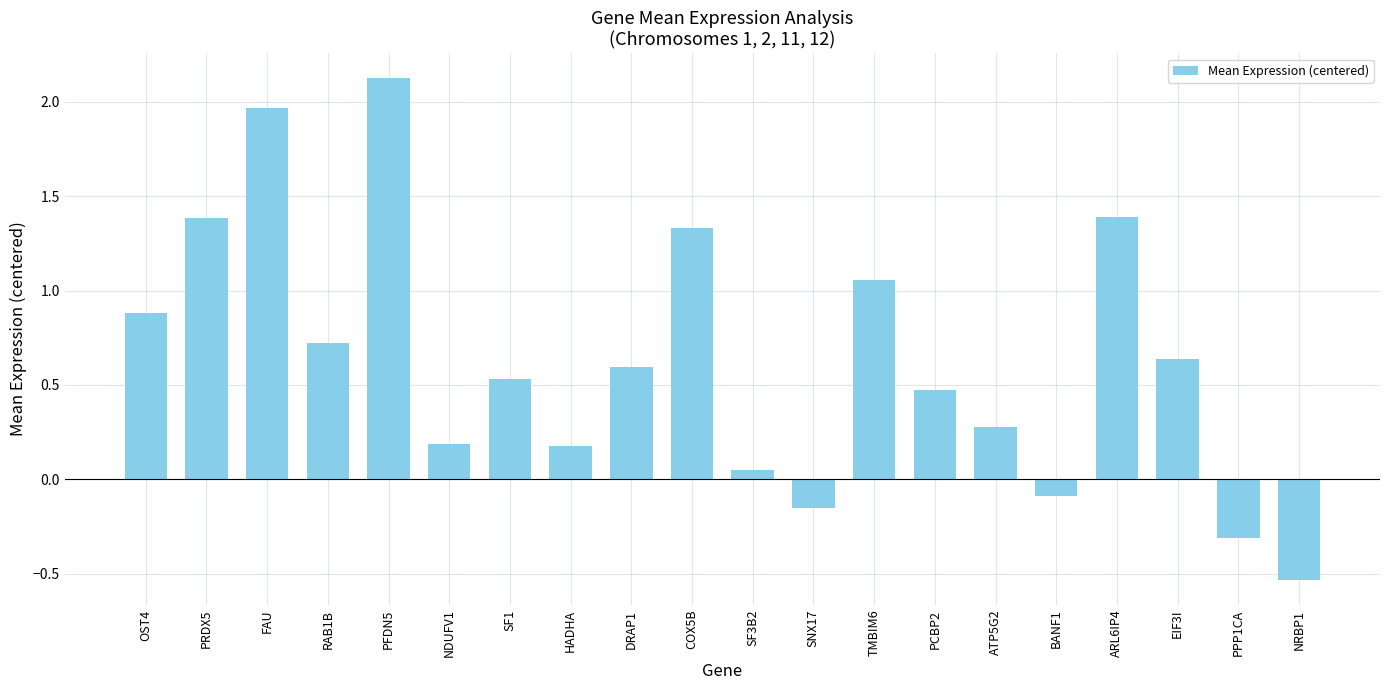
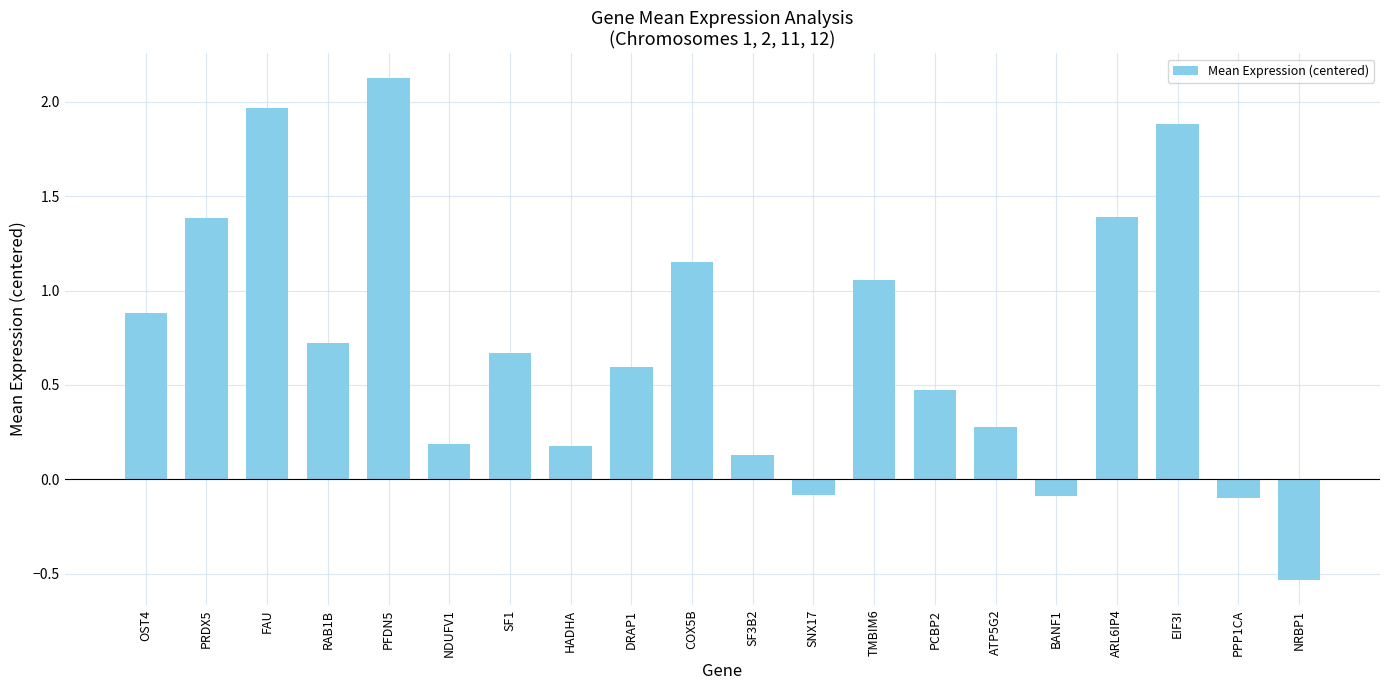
SF1: 0.53 -> 0.67
COX5B: 1.33 -> 1.15
SF3B2: 0.05 -> 0.13
SNX17: -0.15 -> -0.09
EIF3I: 0.64 -> 1.88
PPP1CA: -0.31 -> -0.10
